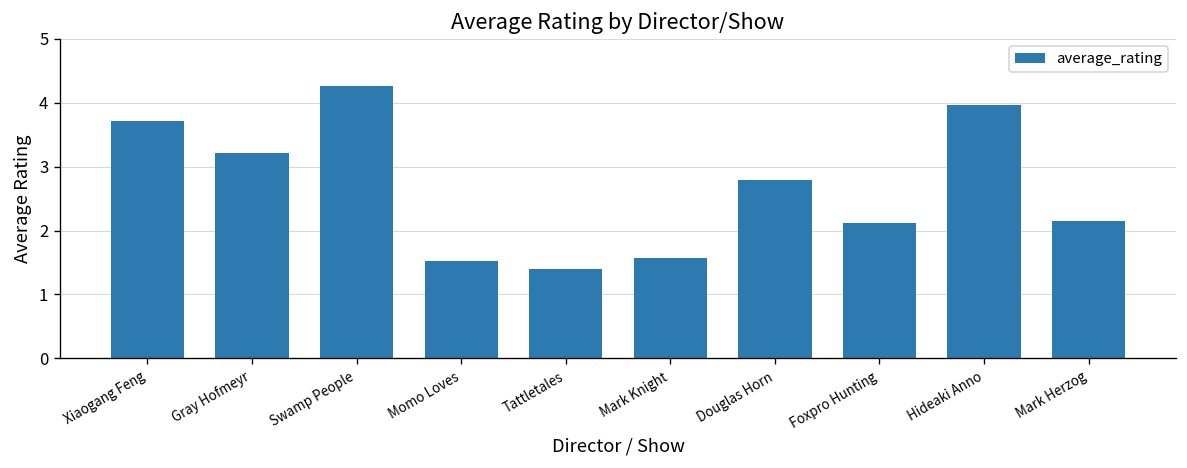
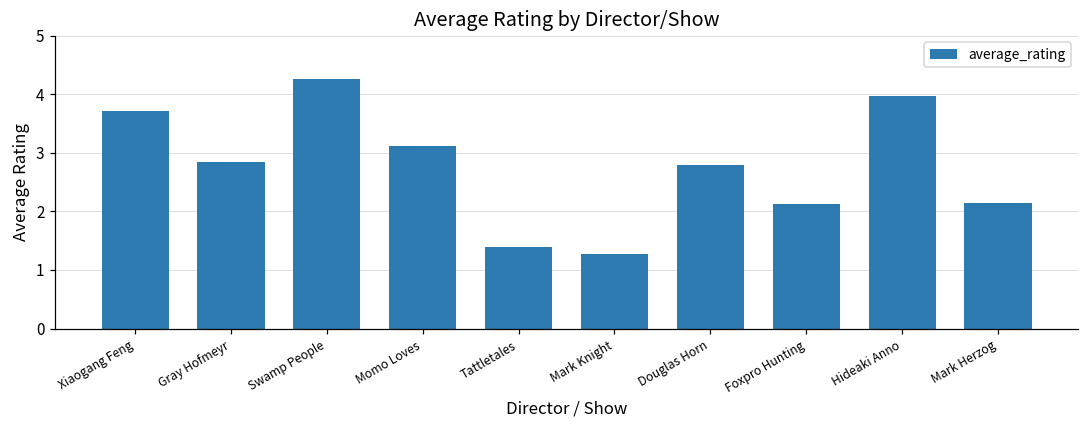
Gray Hofmeyr: 3.2 -> 2.8
Momo Loves: 1.5 -> 3.1
Mark Knight: 1.6 -> 1.3
